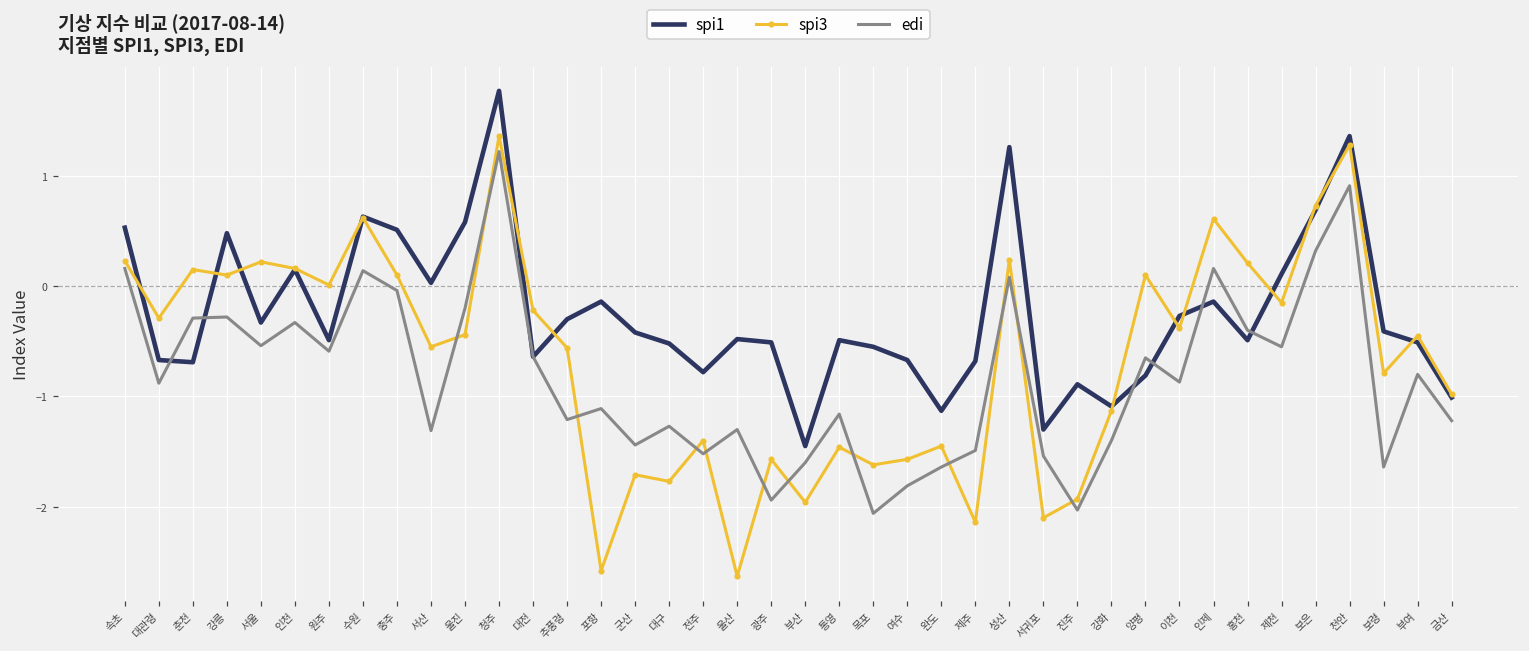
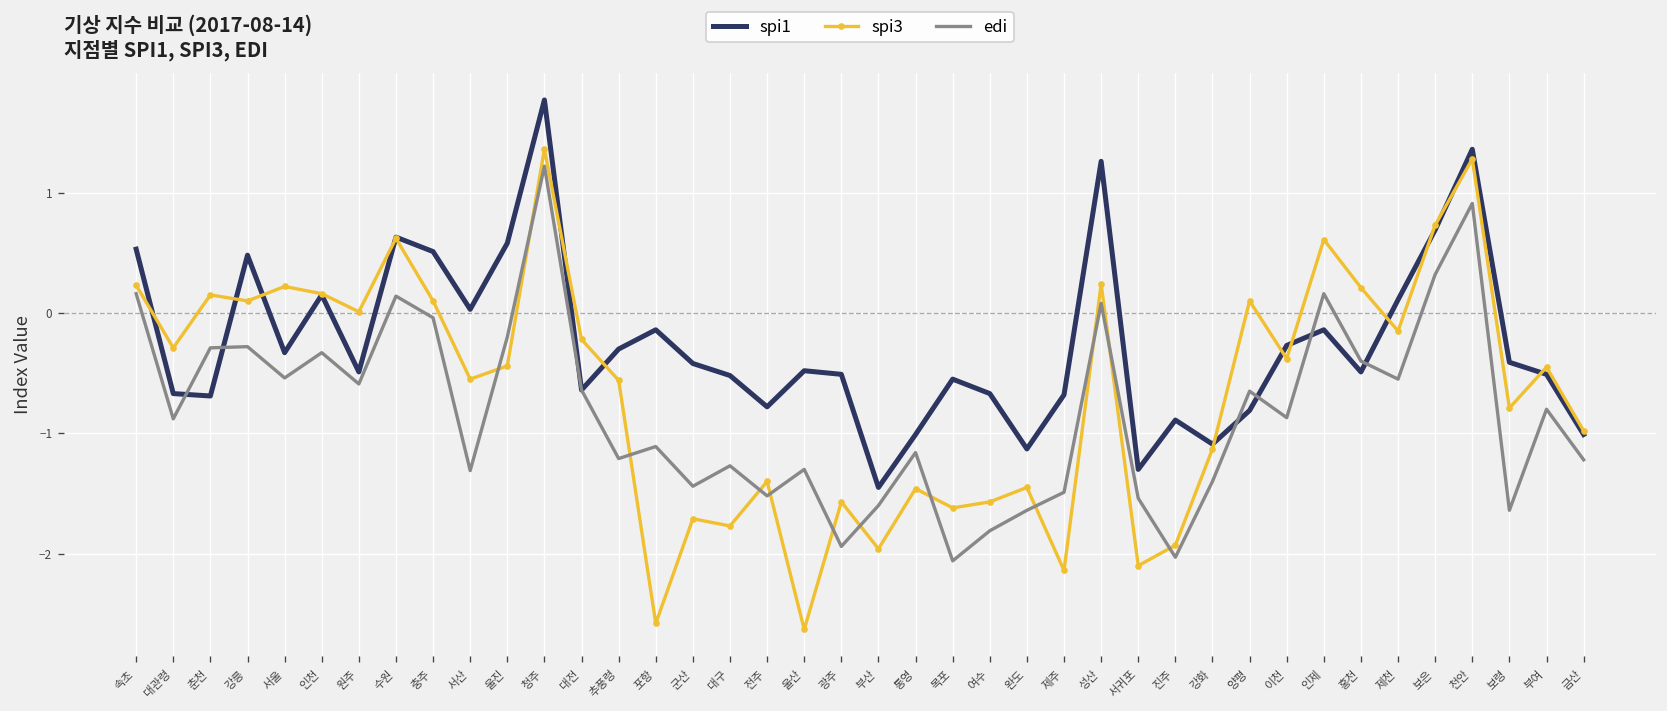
spi1, 통영: -0.49 -> -1.01
